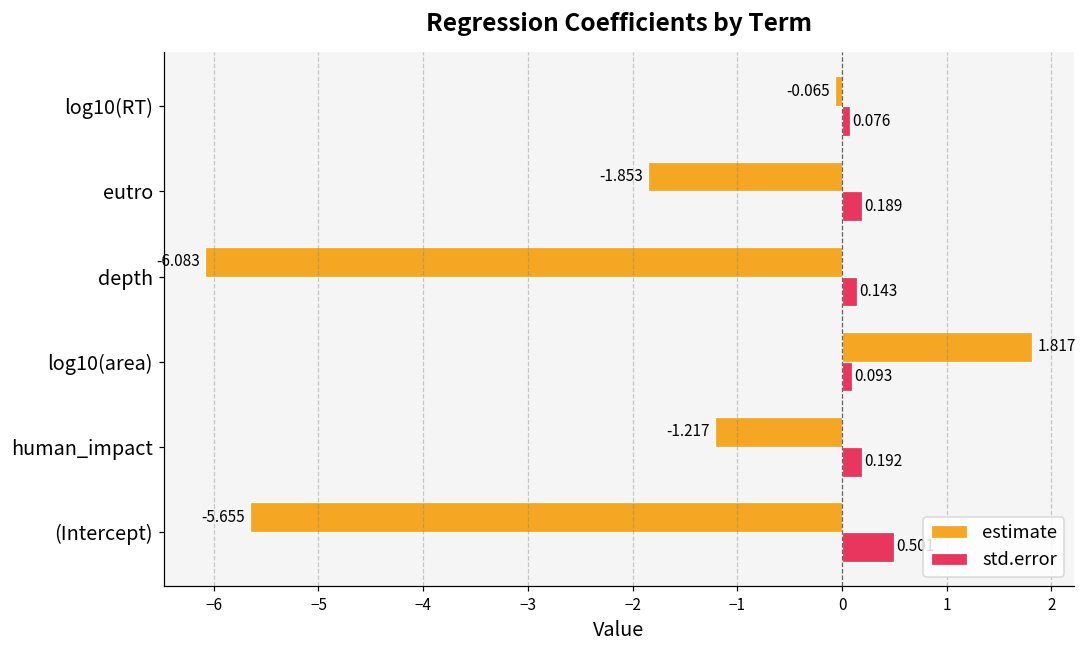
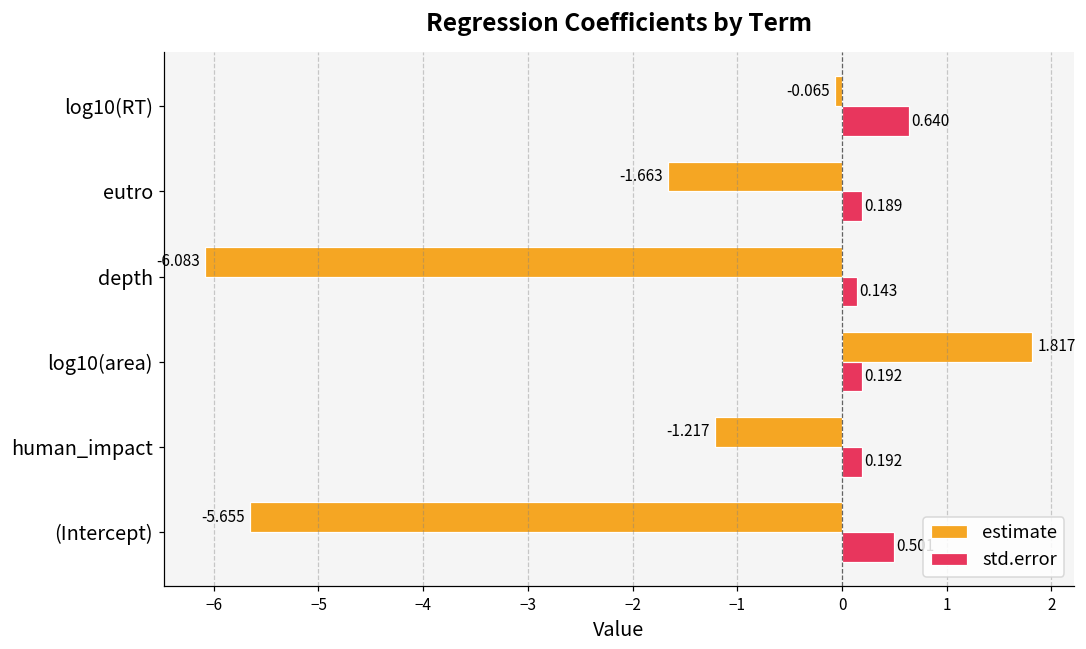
std.error, log10(RT): 0.076 -> 0.640
estimate, eutro: -1.853 -> -1.663
std.error, log10(area): 0.093 -> 0.192
